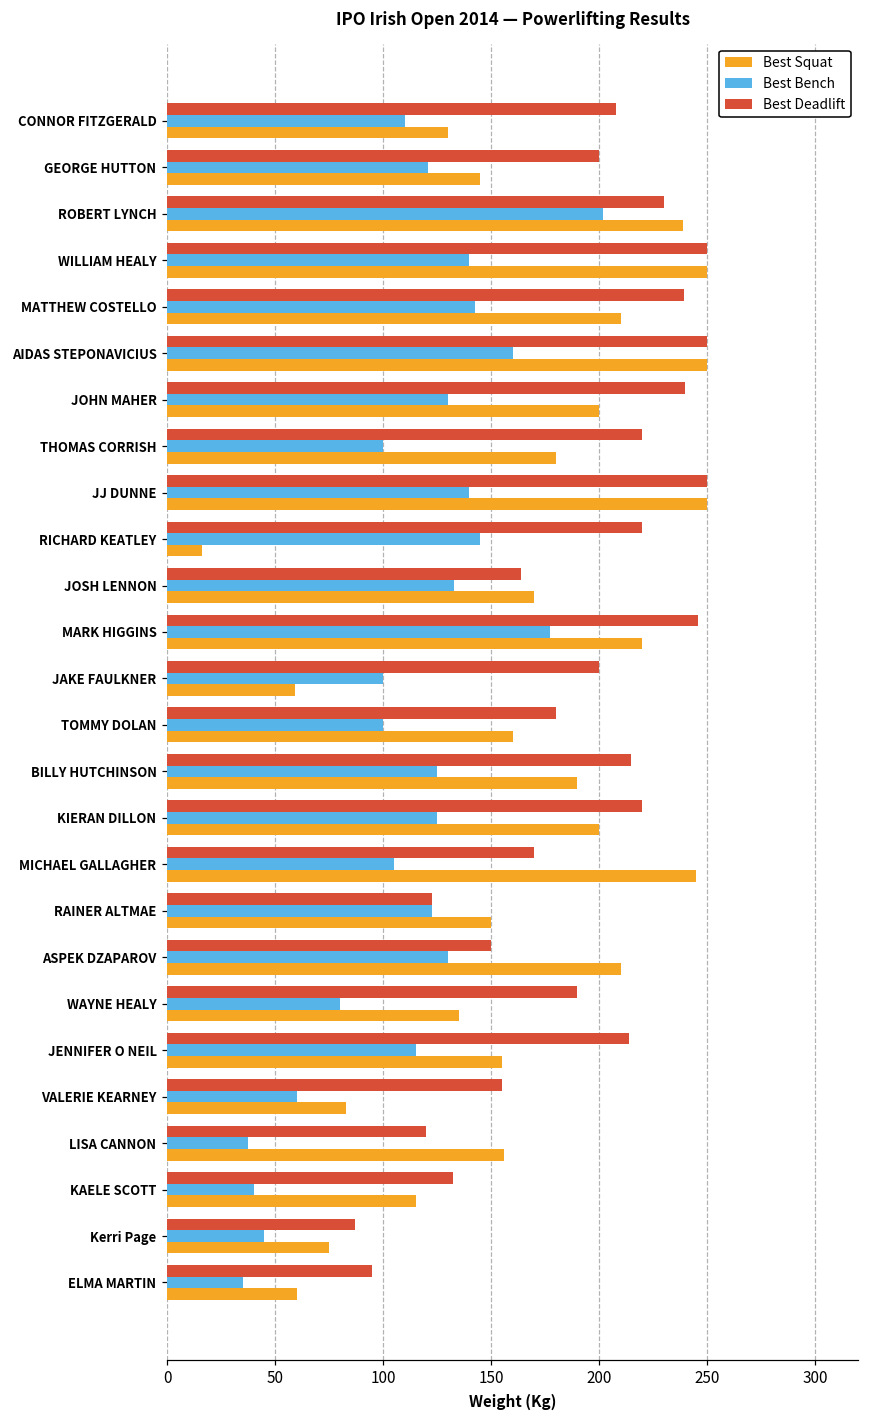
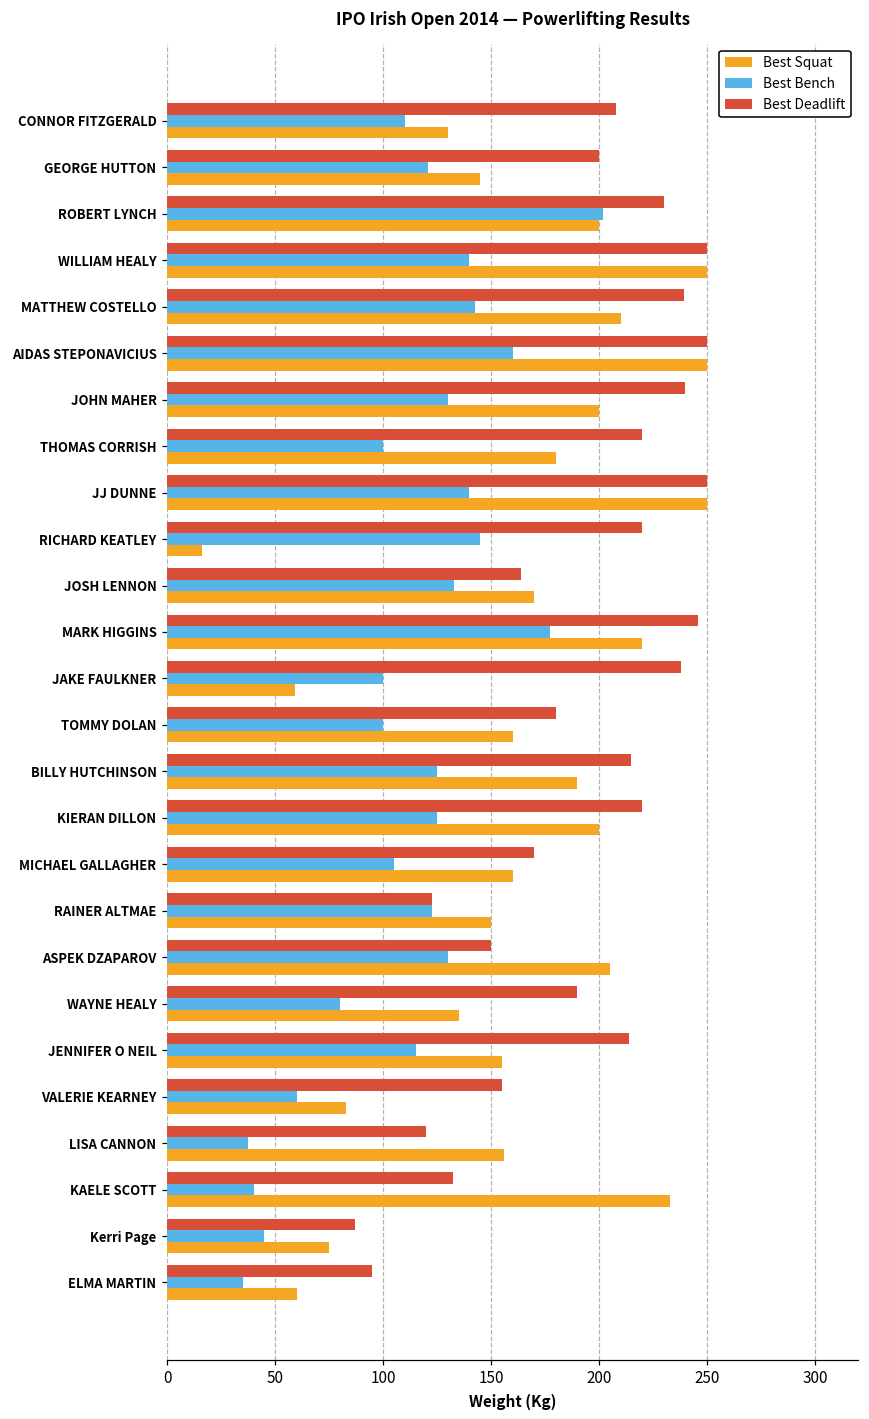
Best Squat, ROBERT LYNCH: 239 -> 200
Best Deadlift, JAKE FAULKNER: 200 -> 238
Best Squat, MICHAEL GALLAGHER: 245 -> 160
Best Squat, ASPEK DZAPAROV: 210 -> 205
Best Squat, KAELE SCOTT: 115 -> 233
